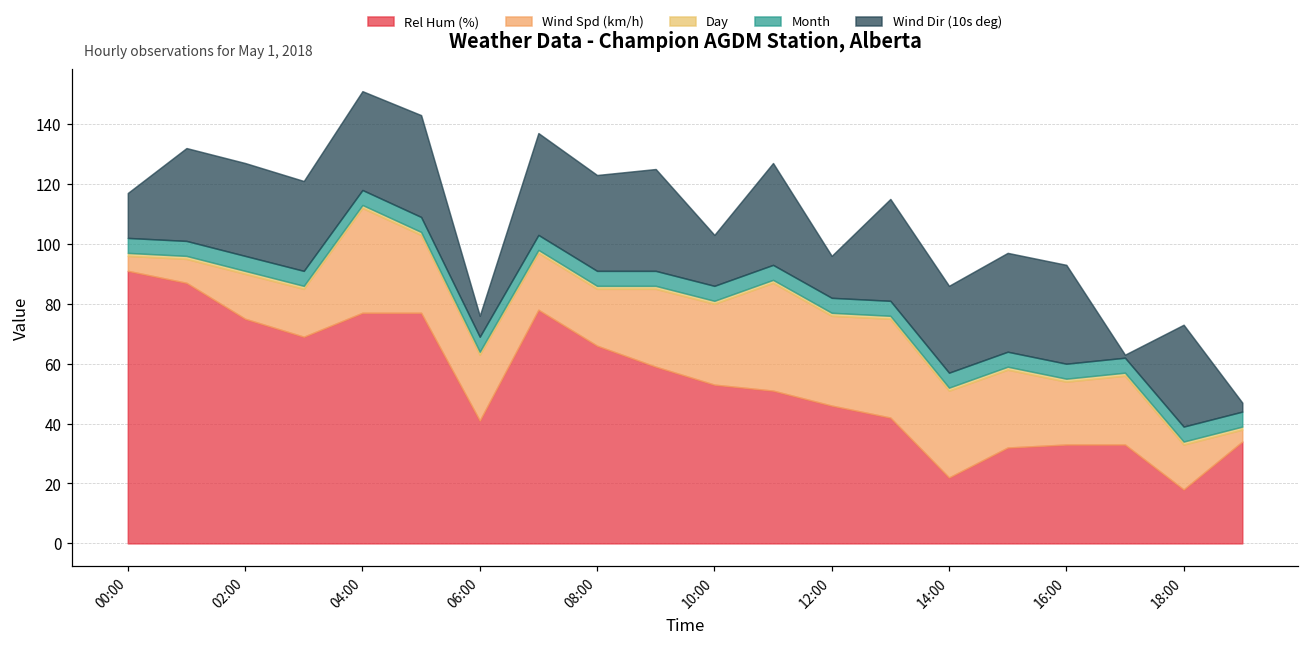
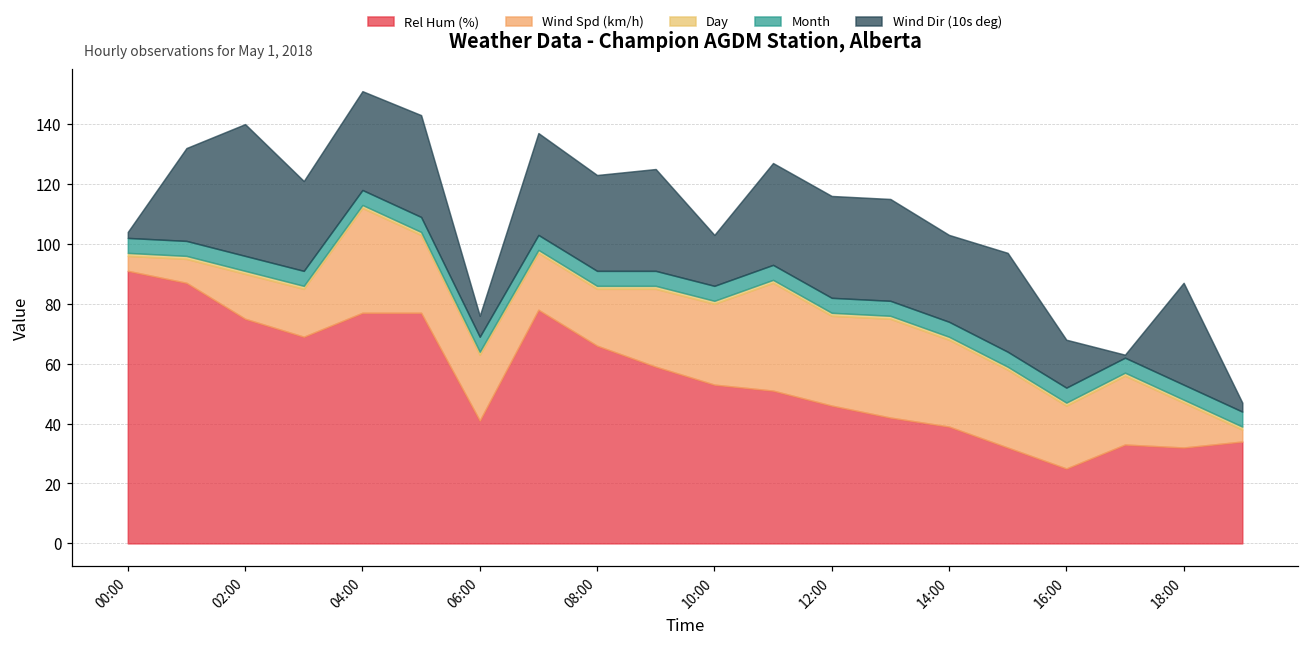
Wind Dir (10s deg), 00:00: 15 -> 2
Wind Dir (10s deg), 02:00: 31 -> 44
Wind Dir (10s deg), 12:00: 14 -> 34
Rel Hum (%), 14:00: 22 -> 39
Rel Hum (%), 16:00: 33 -> 25
Wind Dir (10s deg), 16:00: 33 -> 16
Rel Hum (%), 18:00: 18 -> 32
